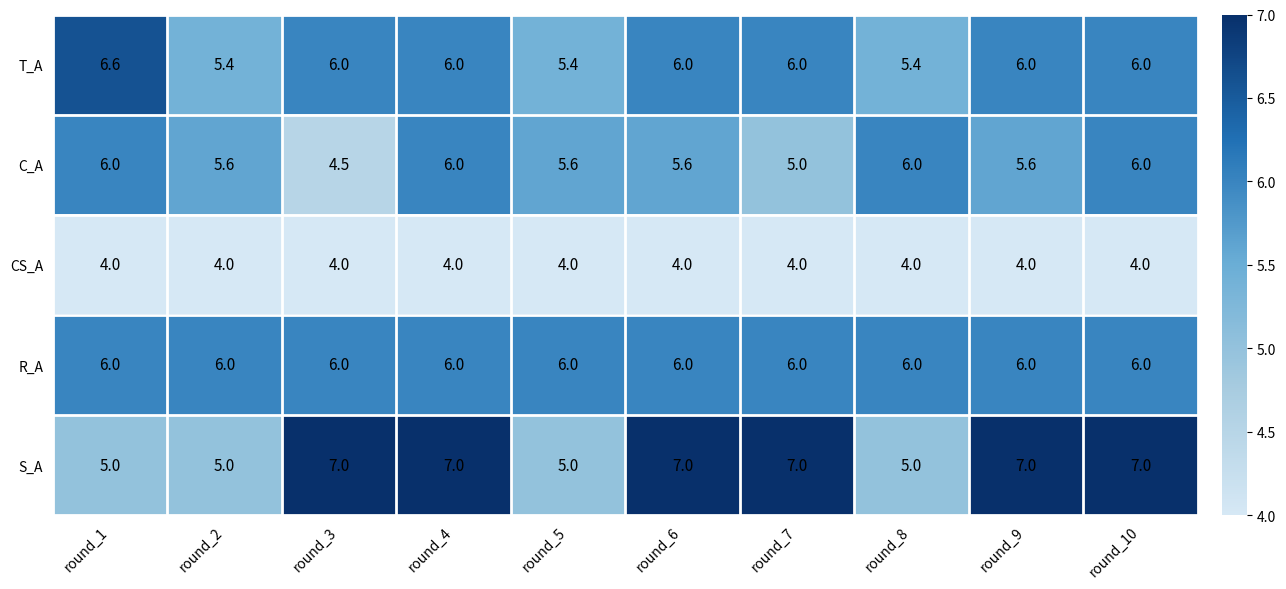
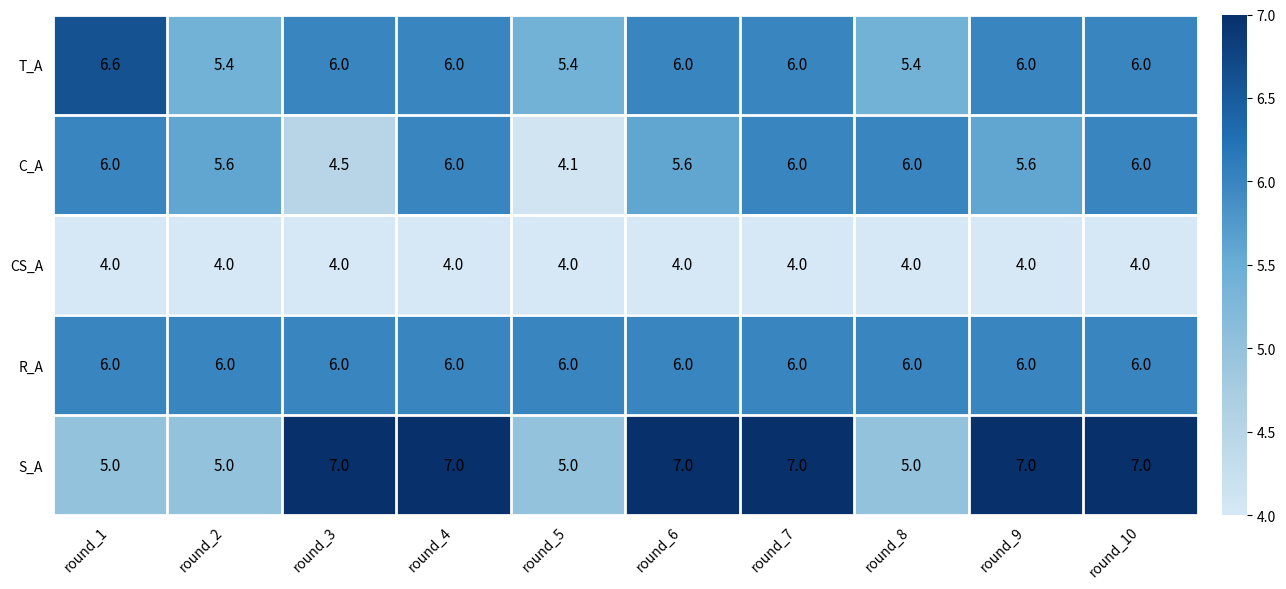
C_A, round_5: 5.6 -> 4.1
C_A, round_7: 5.0 -> 6.0
